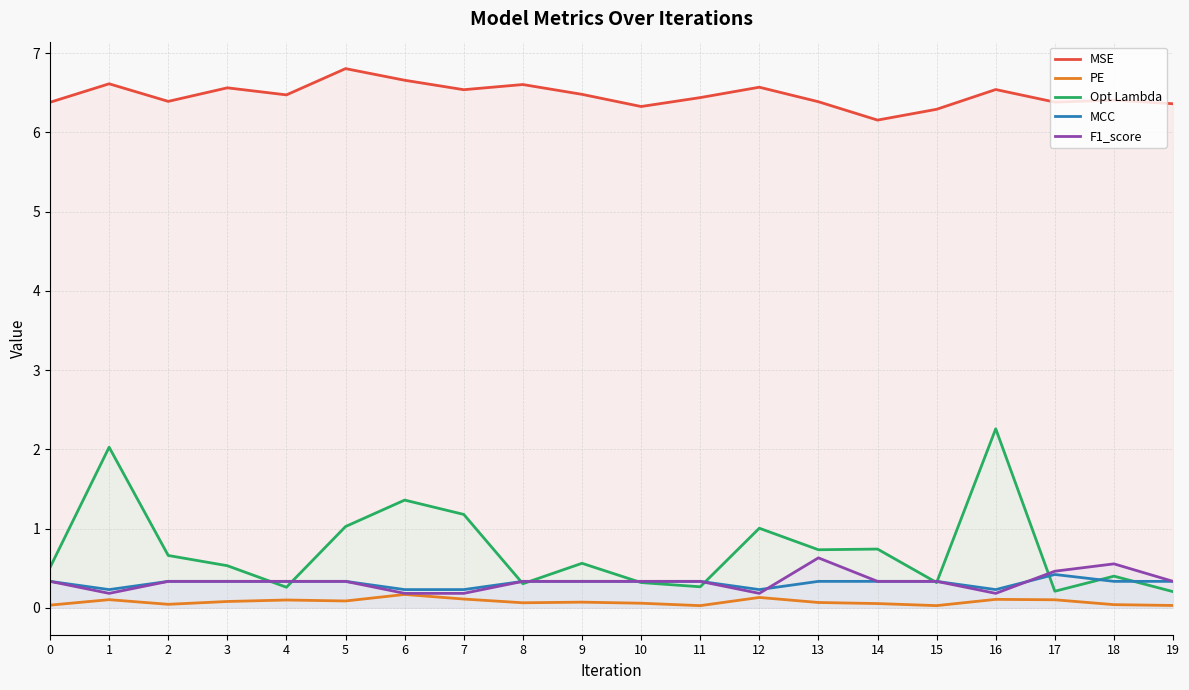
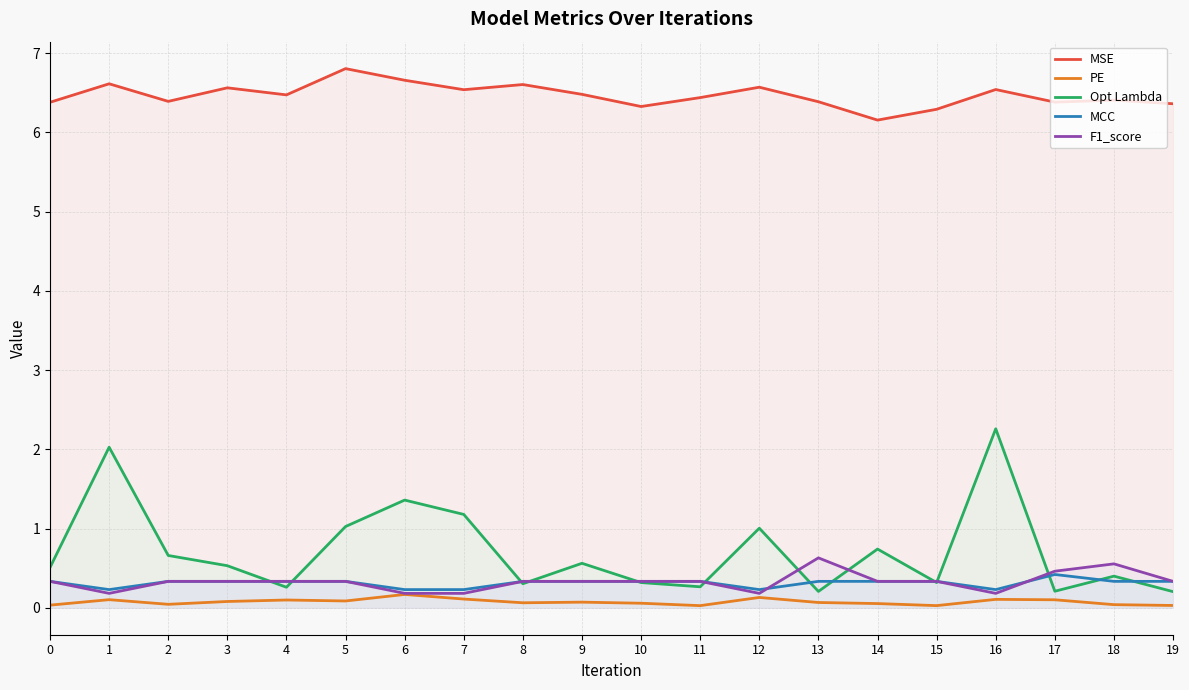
Opt Lambda, 13: 0.7 -> 0.2
